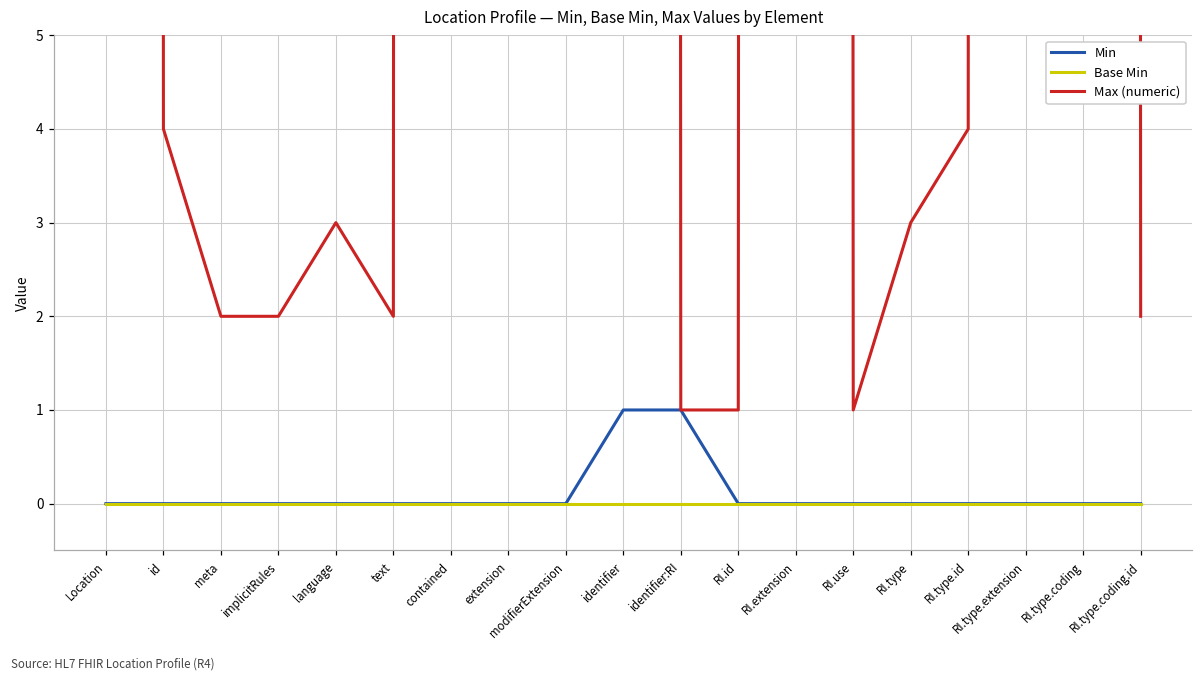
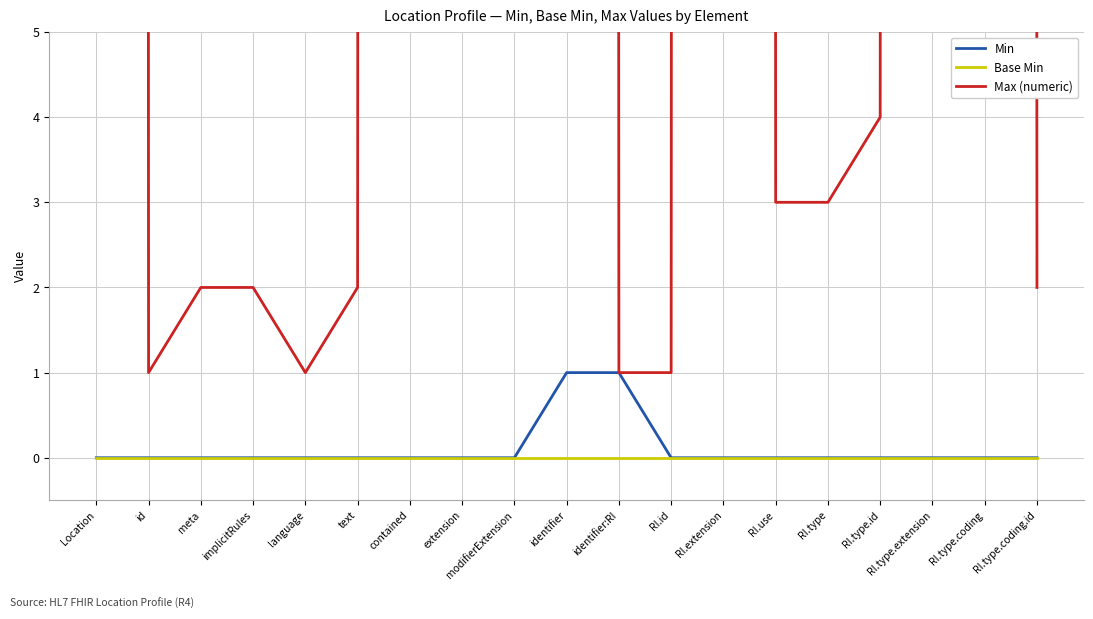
Max (numeric), id: 4 -> 1
Max (numeric), language: 3 -> 1
Max (numeric), RI.use: 1 -> 3
